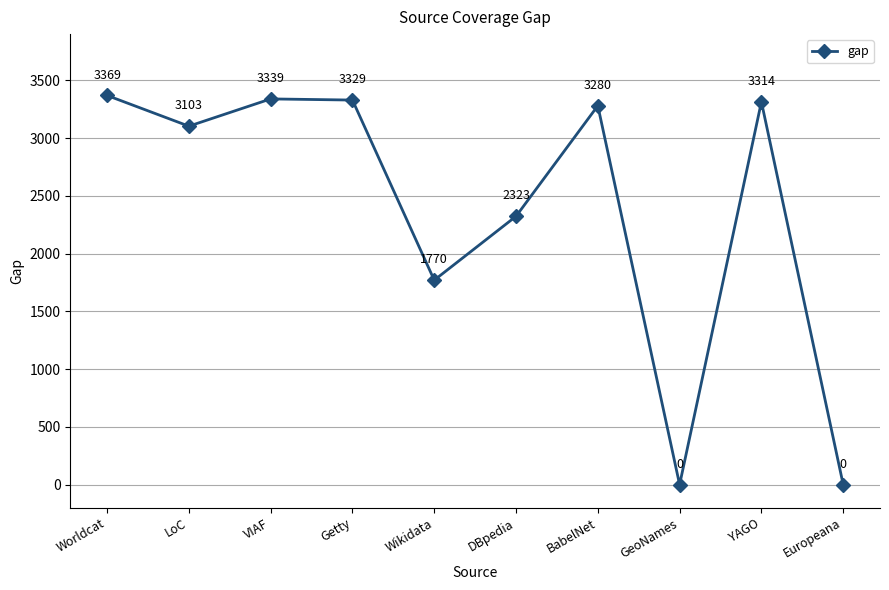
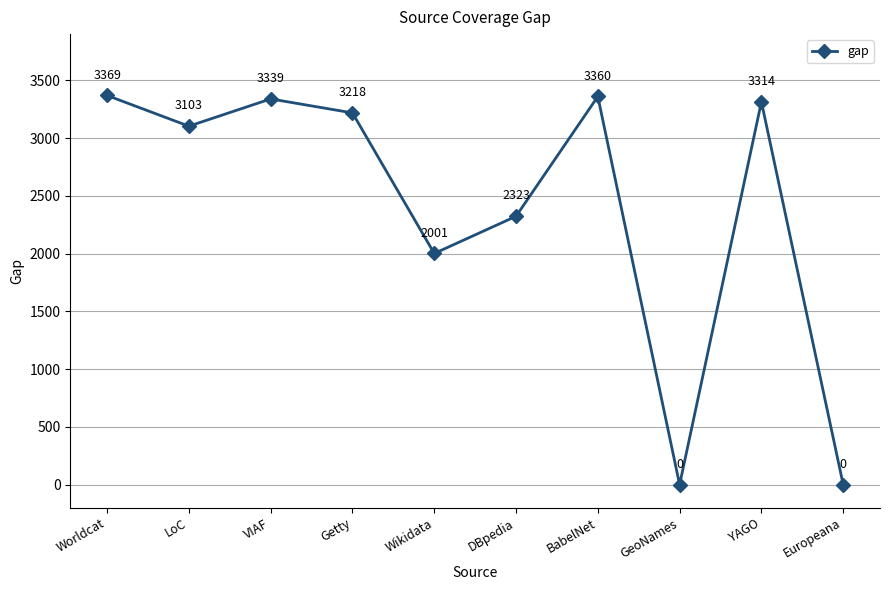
Getty: 3329 -> 3218
Wikidata: 1770 -> 2001
BabelNet: 3280 -> 3360
